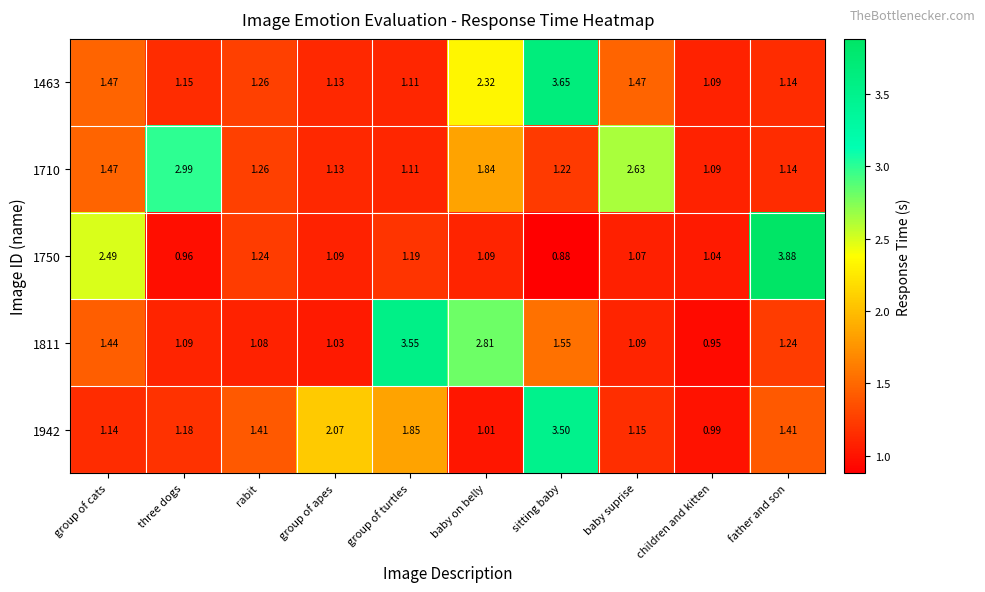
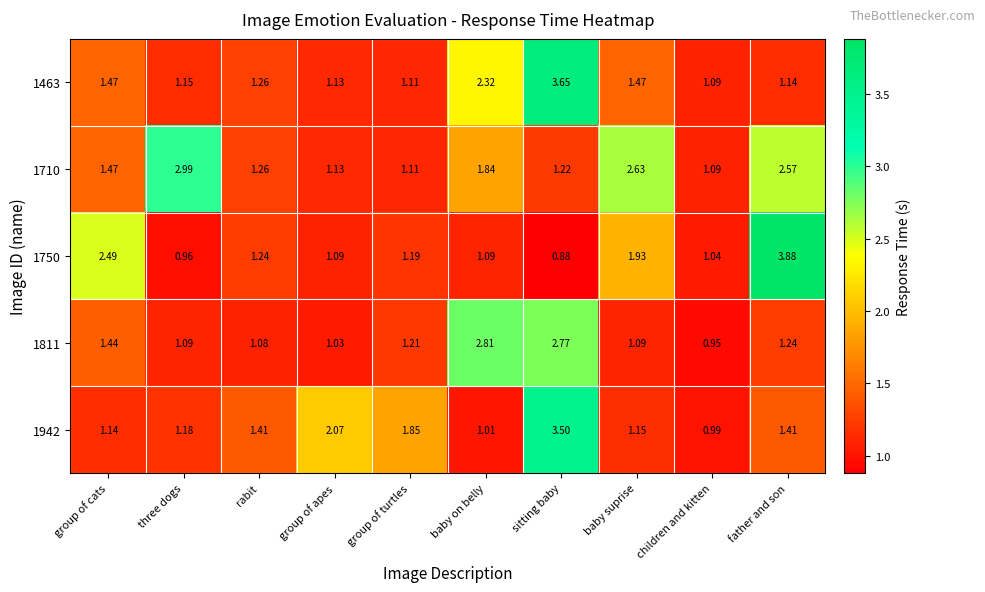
1710, father and son: 1.14 -> 2.57
1750, baby suprise: 1.07 -> 1.93
1811, group of turtles: 3.55 -> 1.21
1811, sitting baby: 1.55 -> 2.77
